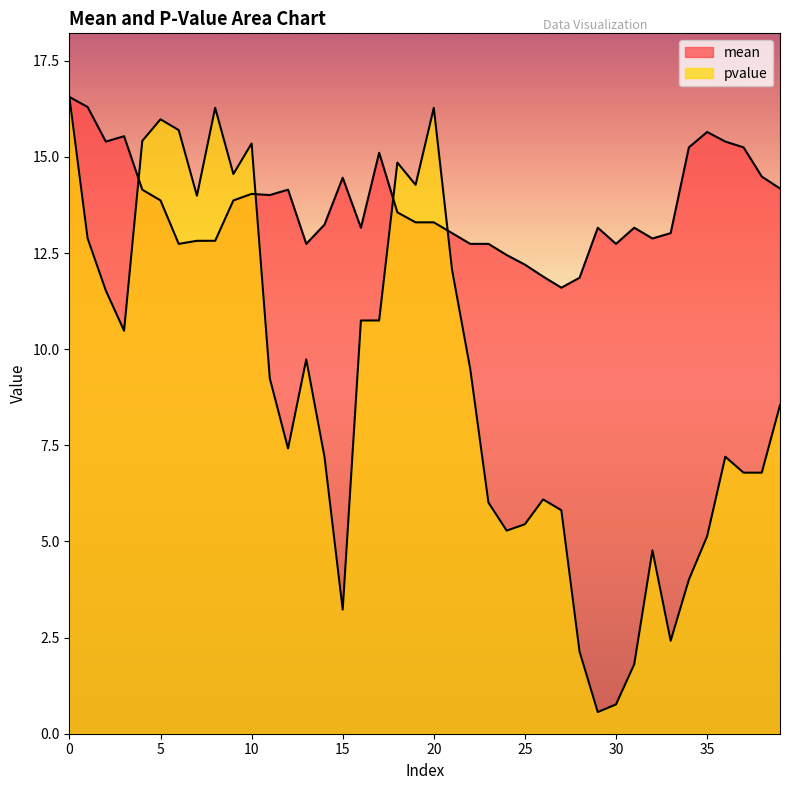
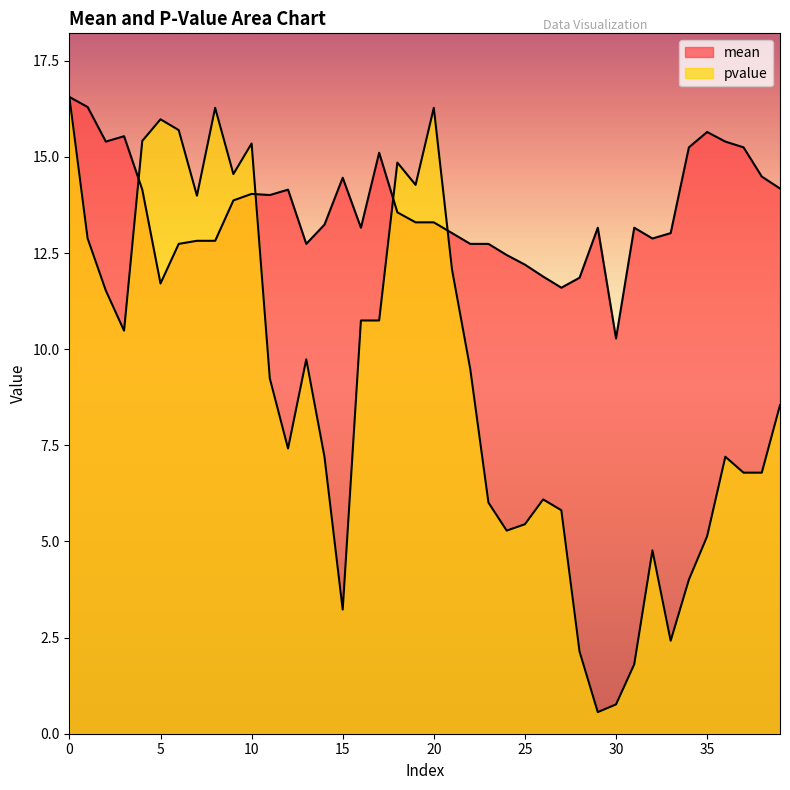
mean, 5: 13.9 -> 11.7
mean, 30: 12.7 -> 10.3
